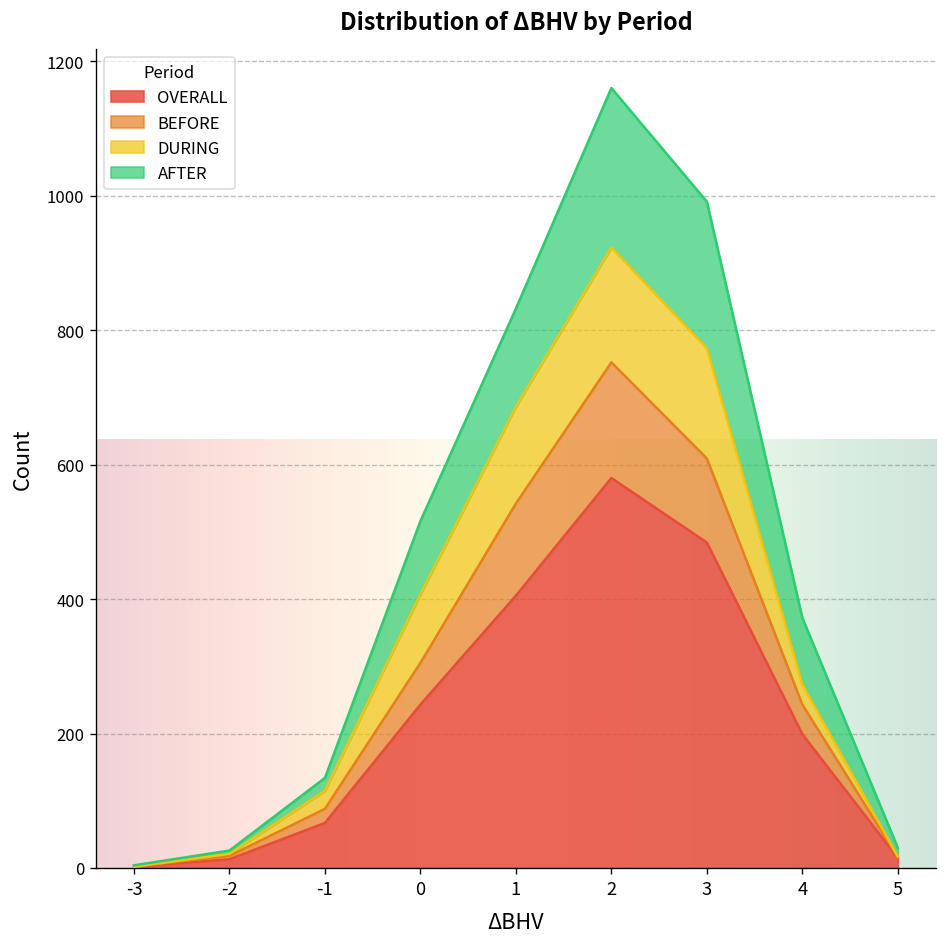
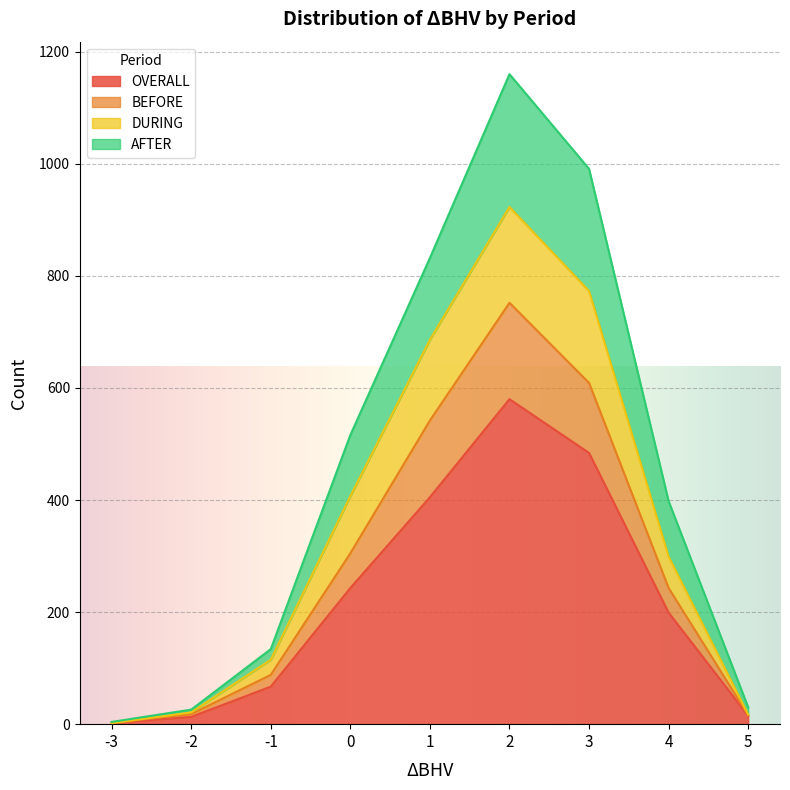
DURING, 4: 30 -> 60
